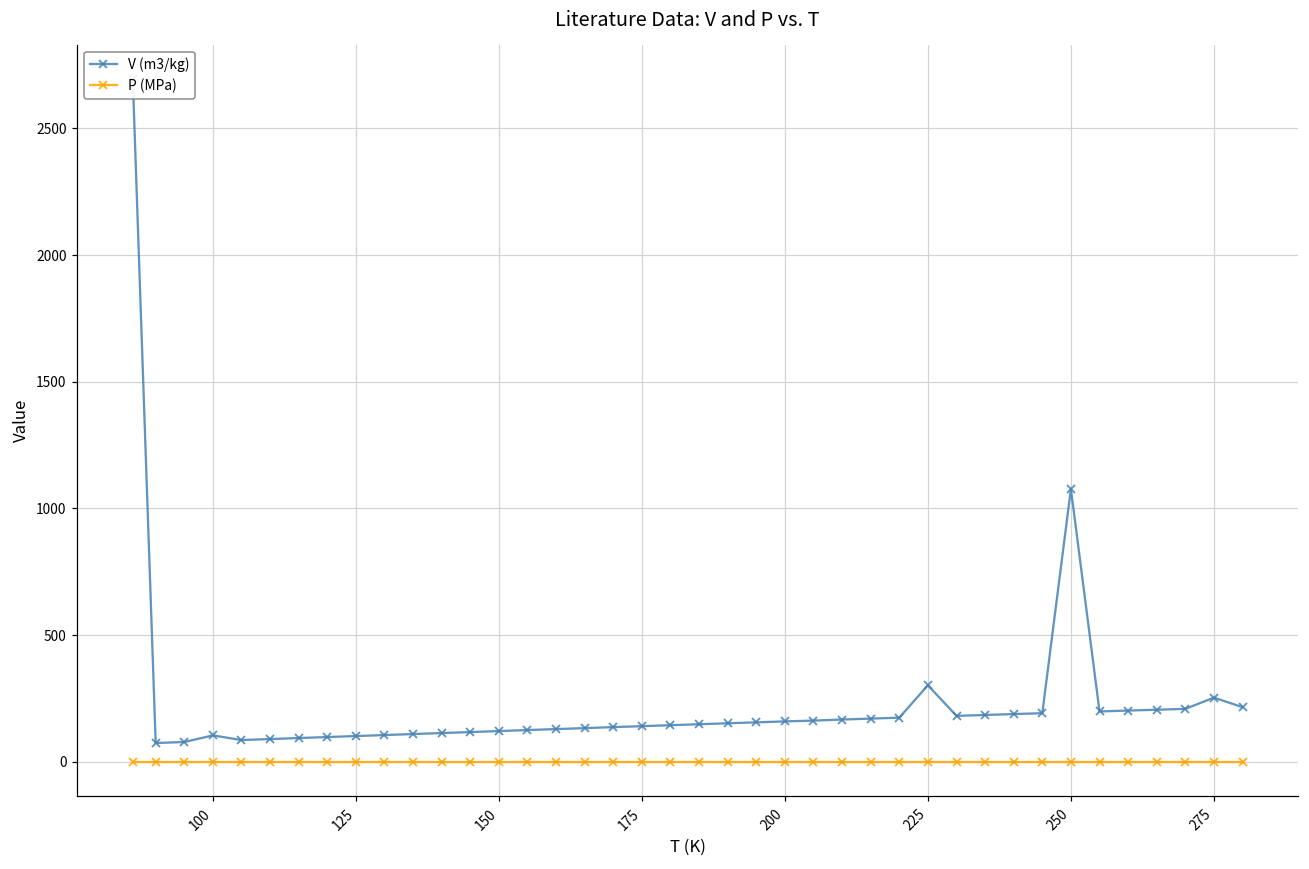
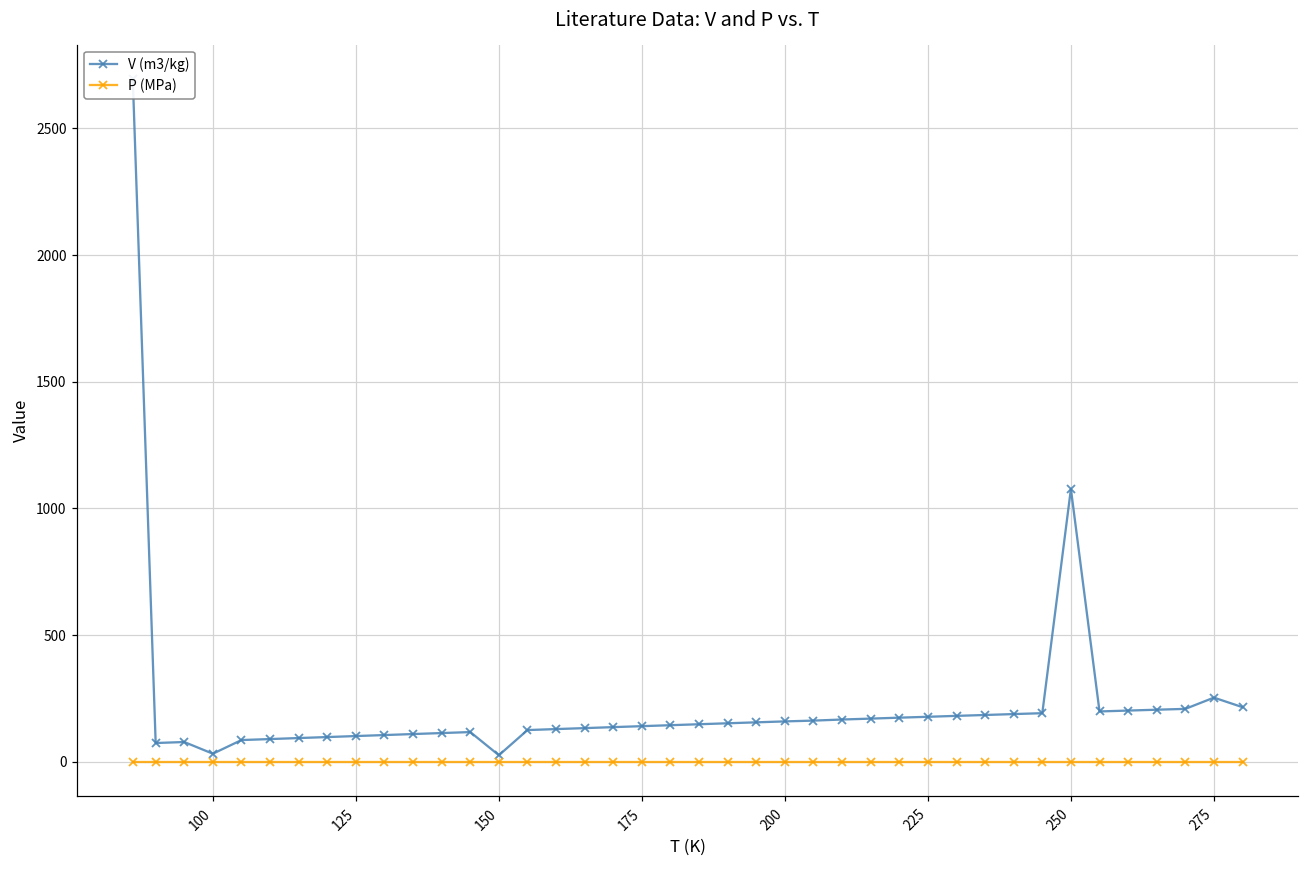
V (m3/kg), 100: 100 -> 30
V (m3/kg), 150: 120 -> 30
V (m3/kg), 225: 300 -> 180
